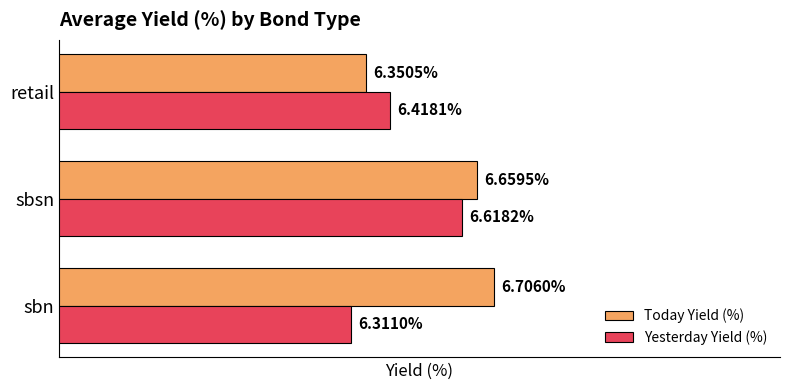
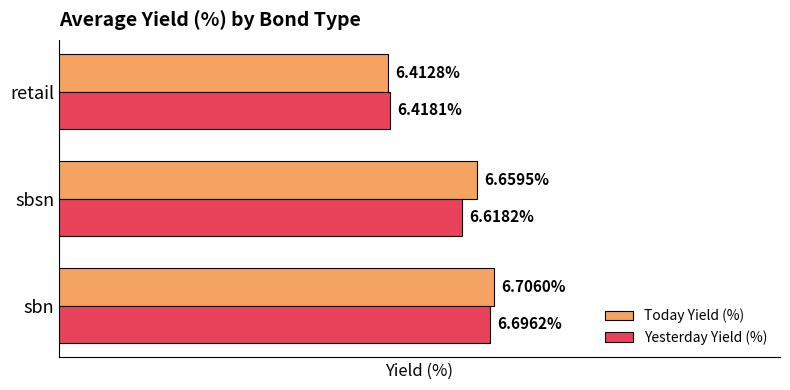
Today Yield (%), retail: 6.3505% -> 6.4128%
Yesterday Yield (%), sbn: 6.3110% -> 6.6962%
